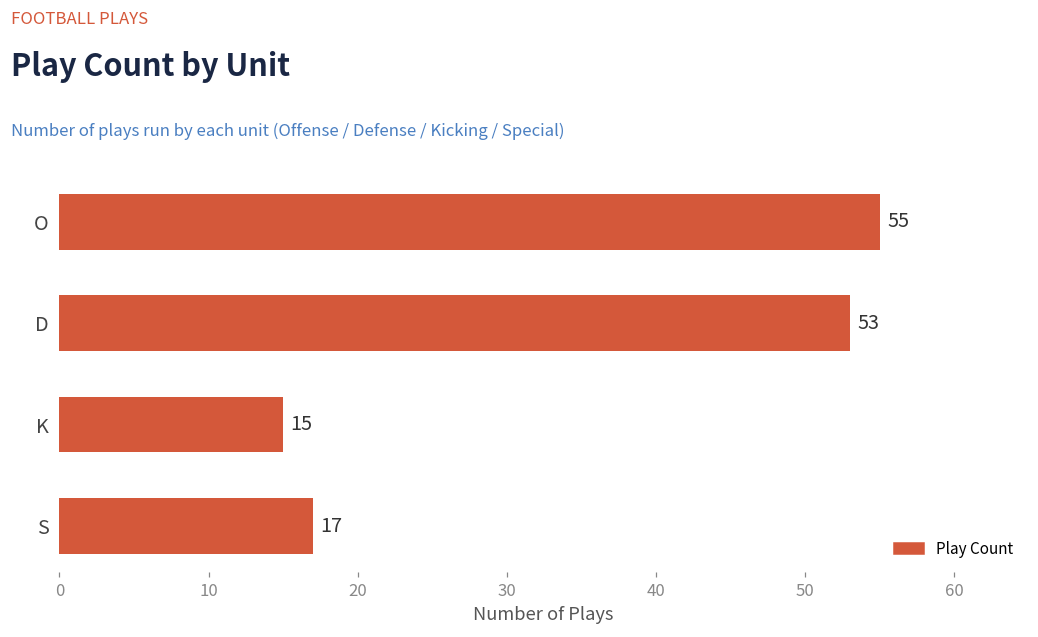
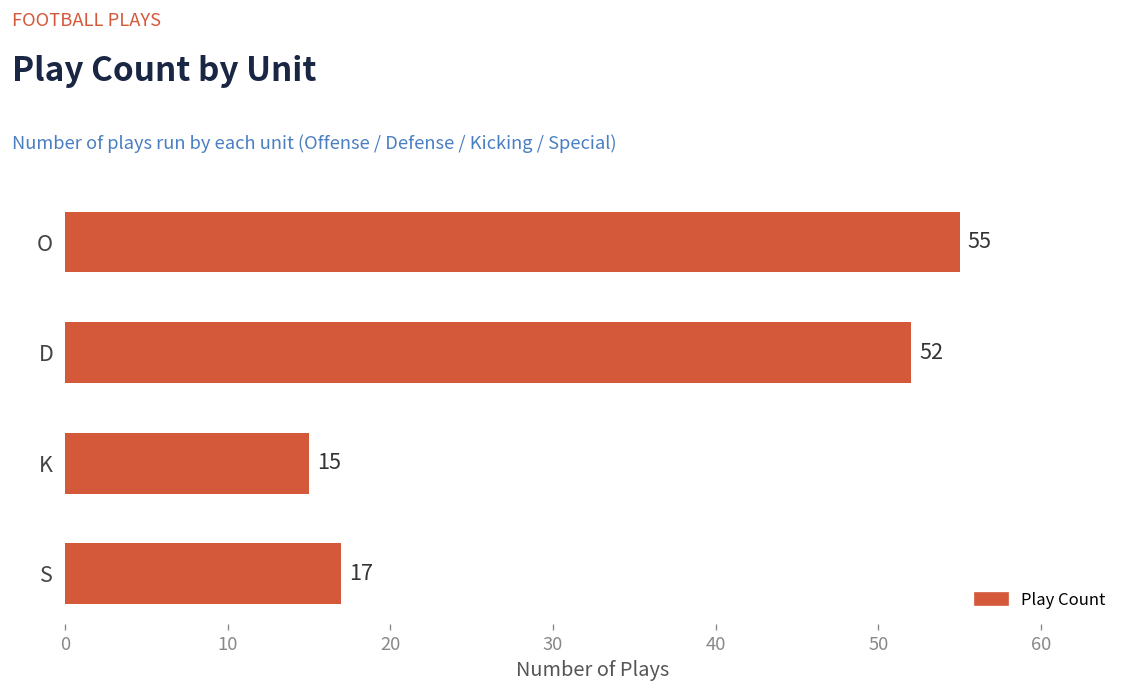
D: 53 -> 52
